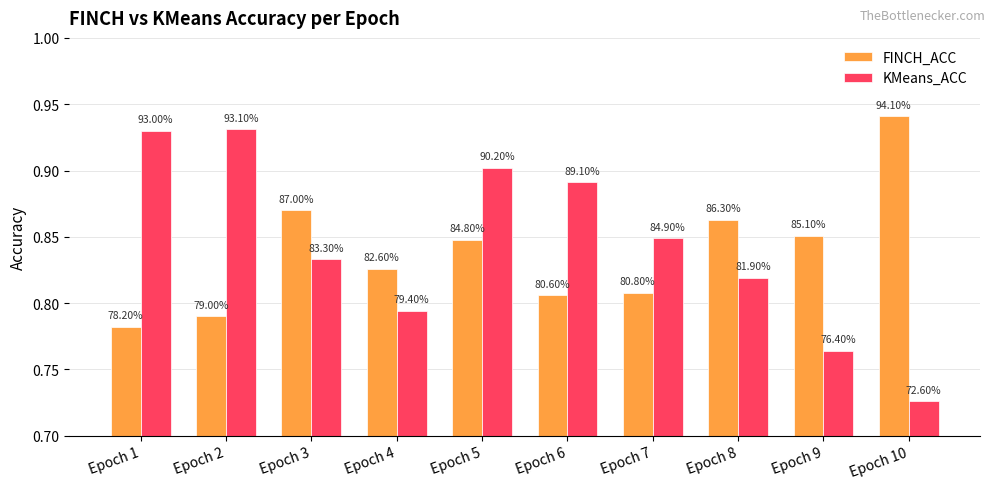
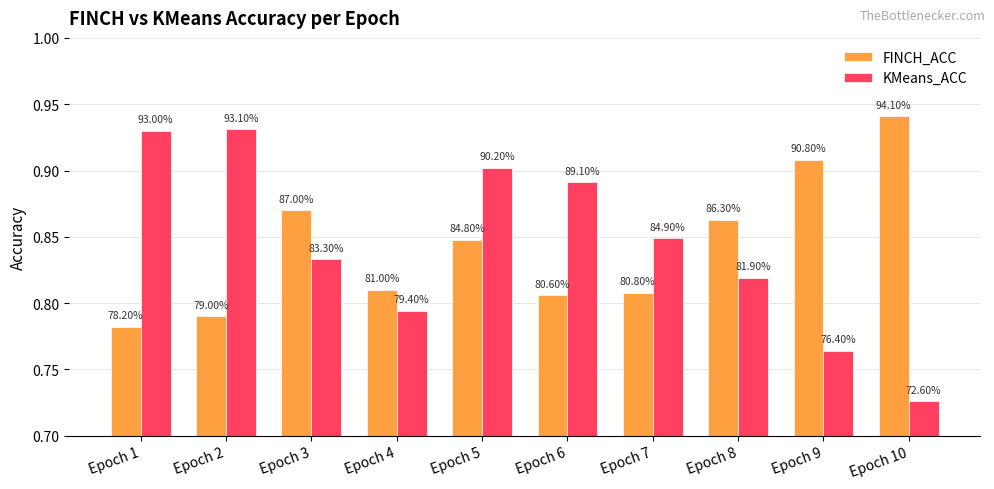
FINCH_ACC, Epoch 4: 82.60% -> 81.00%
FINCH_ACC, Epoch 9: 85.10% -> 90.80%
